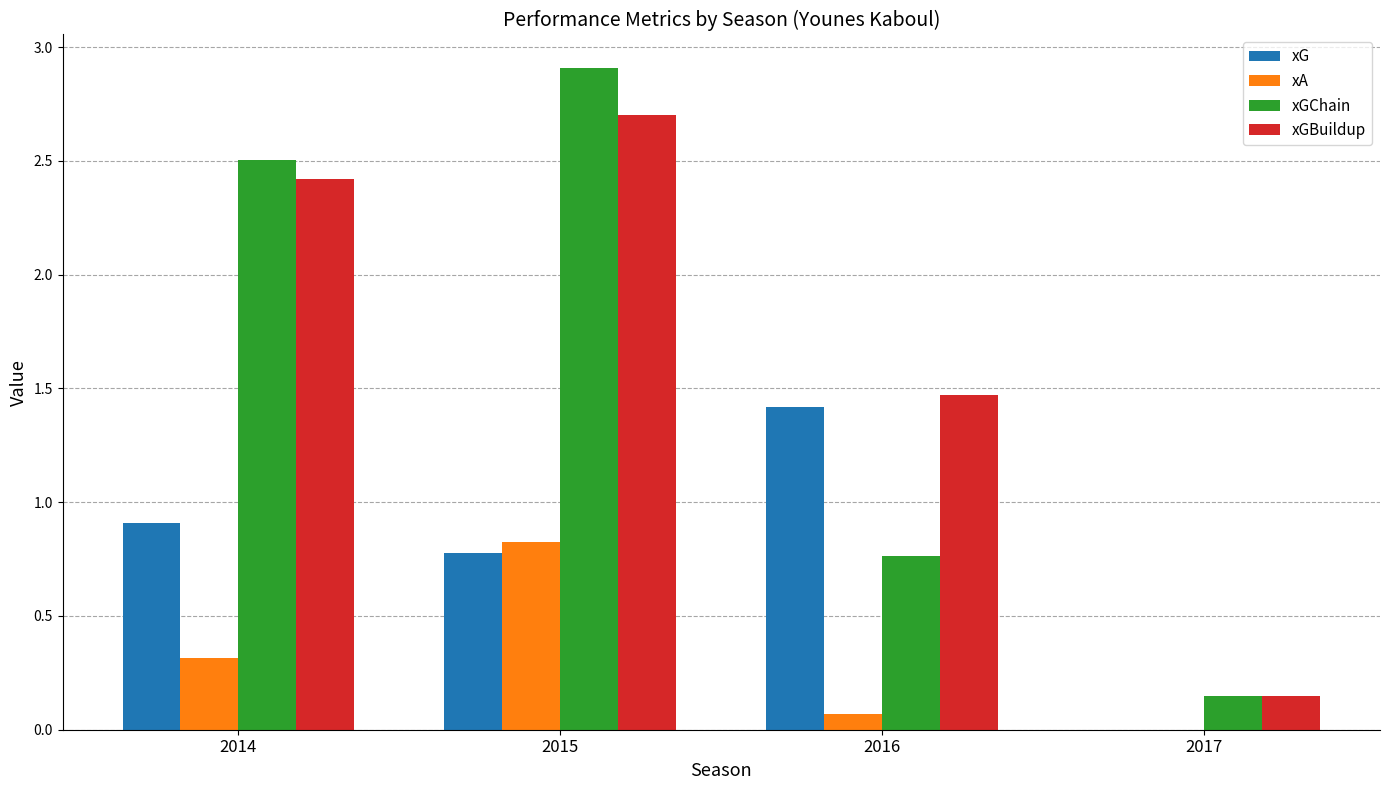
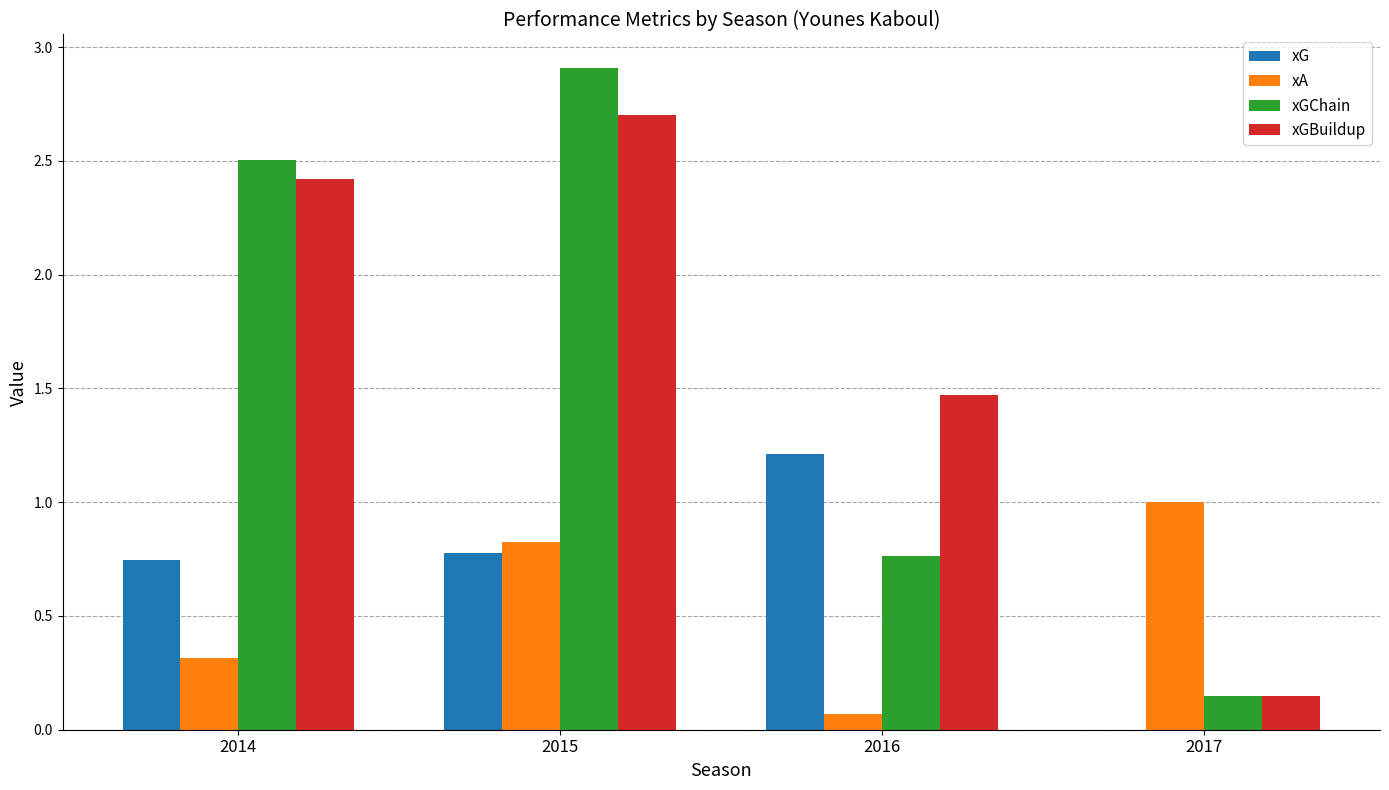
xG, 2014: 0.91 -> 0.75
xG, 2016: 1.42 -> 1.21
xA, 2017: 0 -> 1
